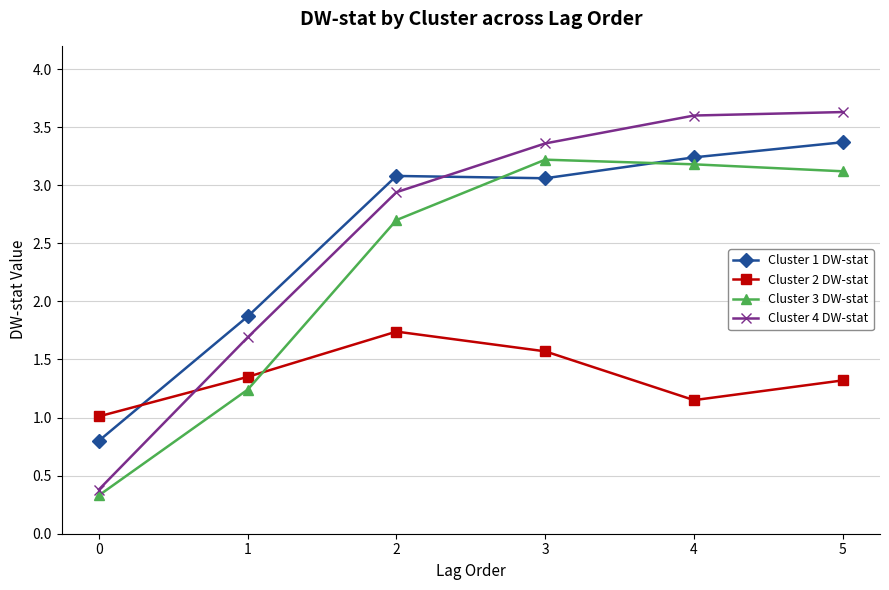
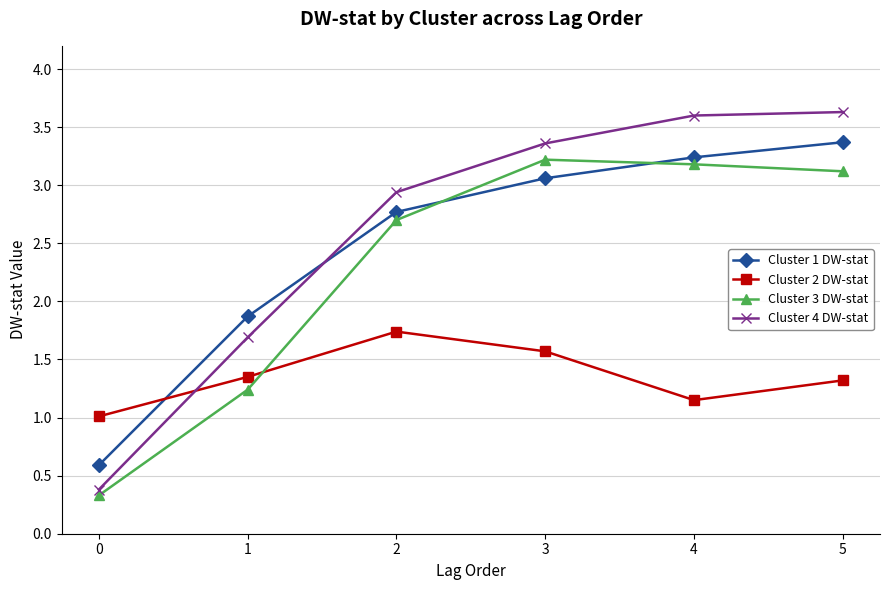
Cluster 1 DW-stat, 0: 0.80 -> 0.59
Cluster 1 DW-stat, 2: 3.08 -> 2.77
